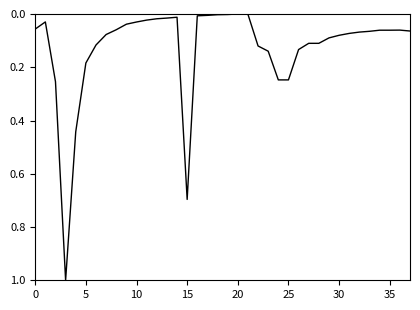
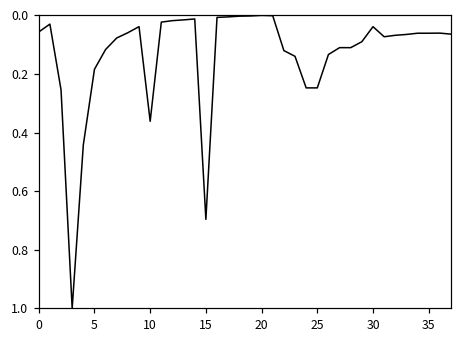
10: 0.03 -> 0.36
30: 0.08 -> 0.04
